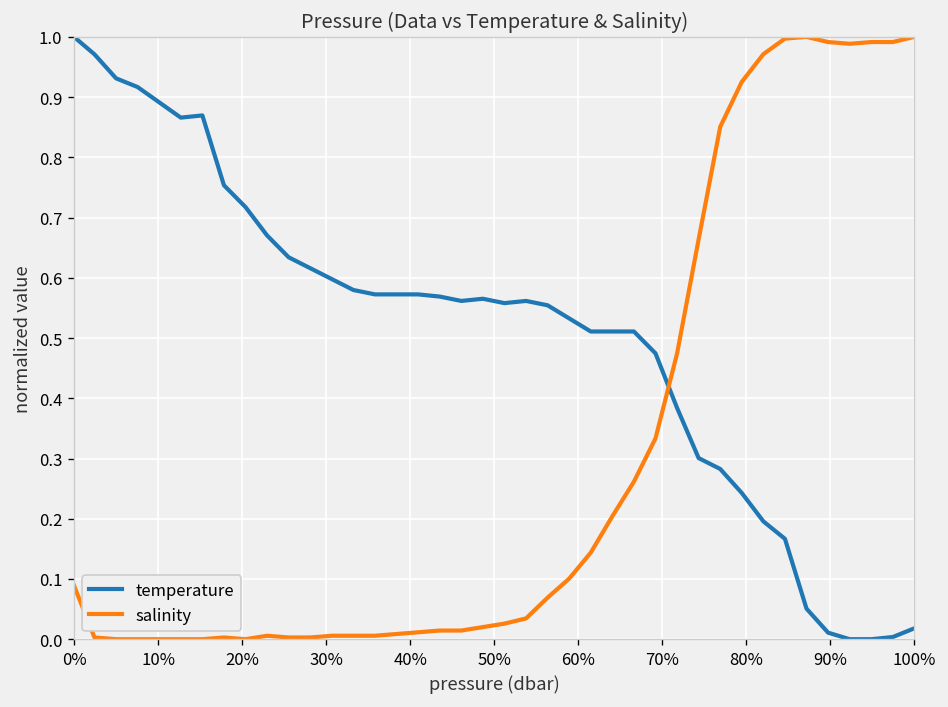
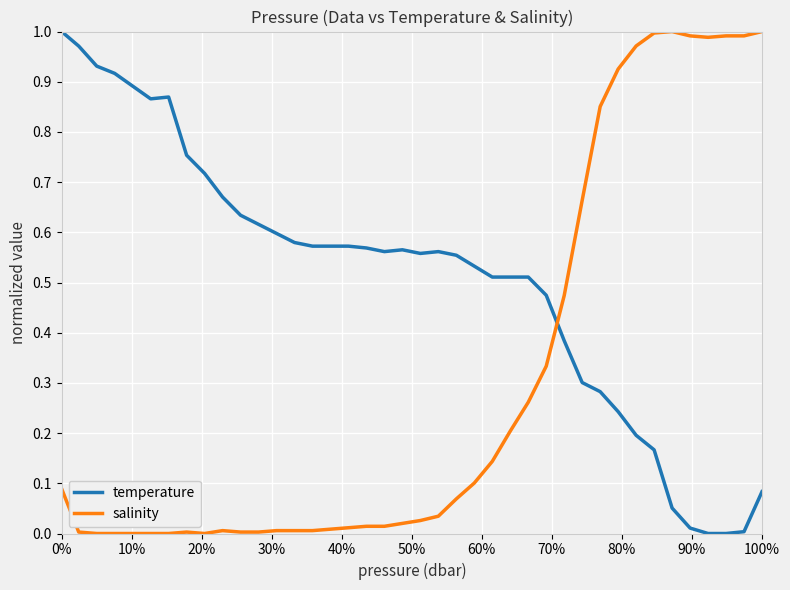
temperature, 100%: 0.02 -> 0.08
